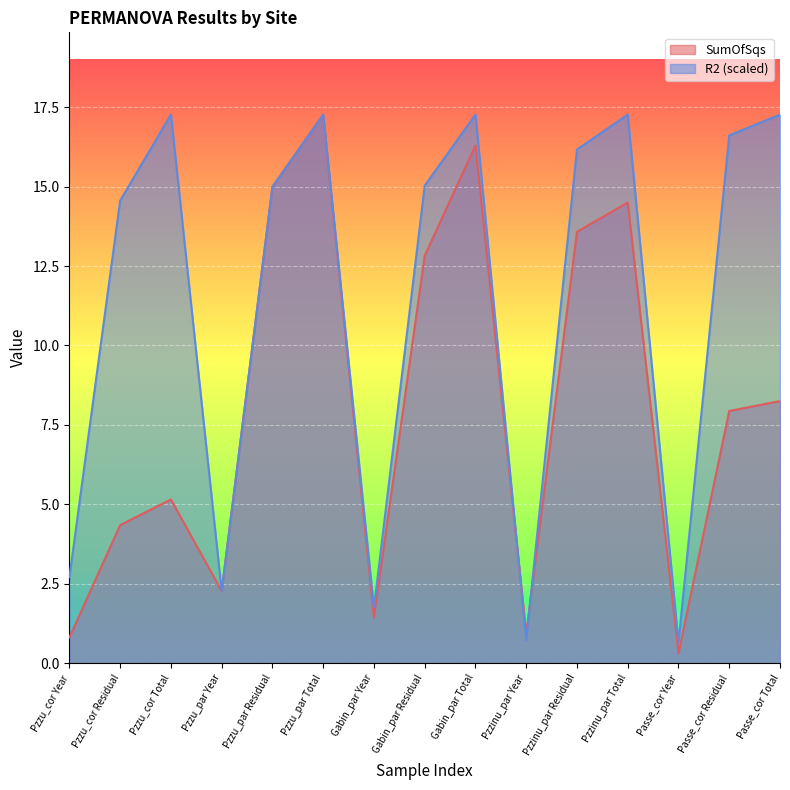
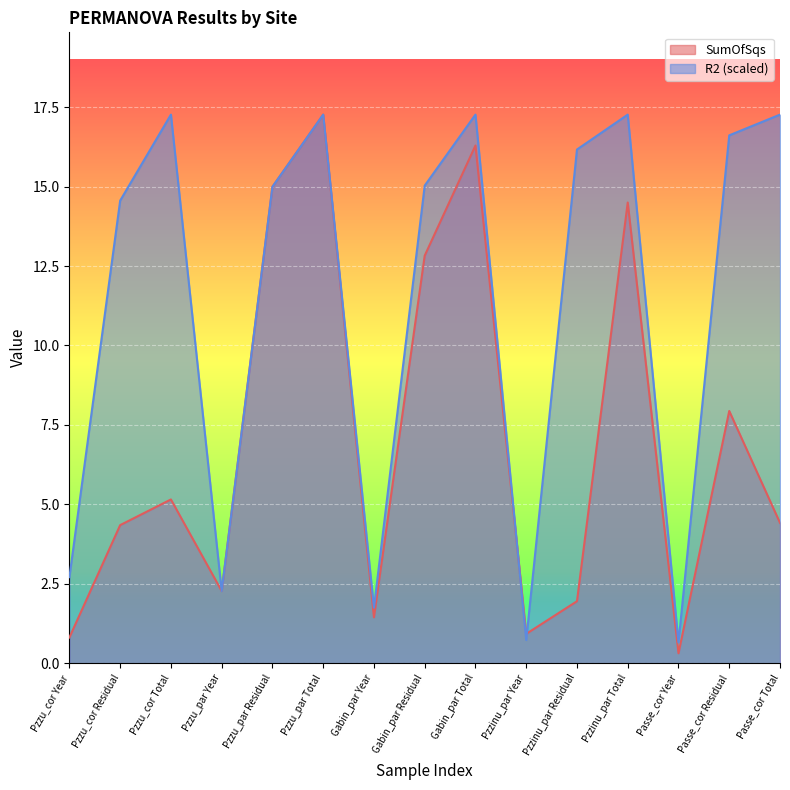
SumOfSqs, Pzzinu_par Residual: 13.6 -> 1.9
SumOfSqs, Passe_cor Total: 8.2 -> 4.4
